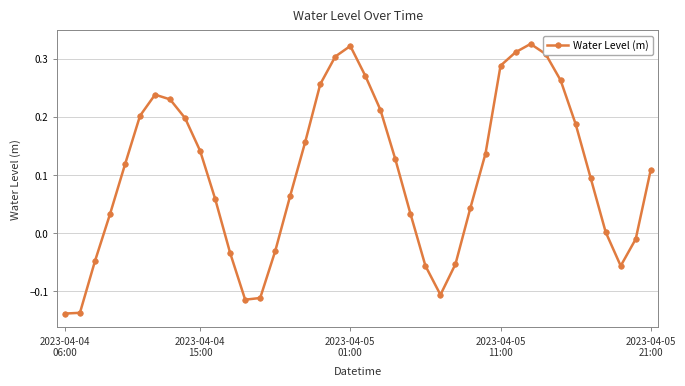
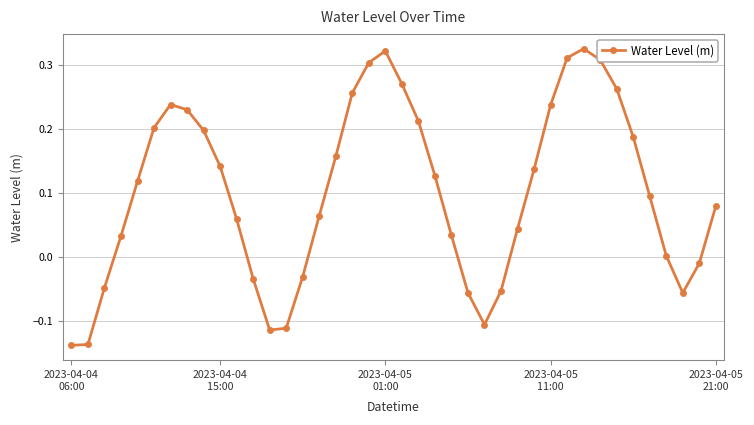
2023-04-05 11:00: 0.29 -> 0.24
2023-04-05 21:00: 0.11 -> 0.08
